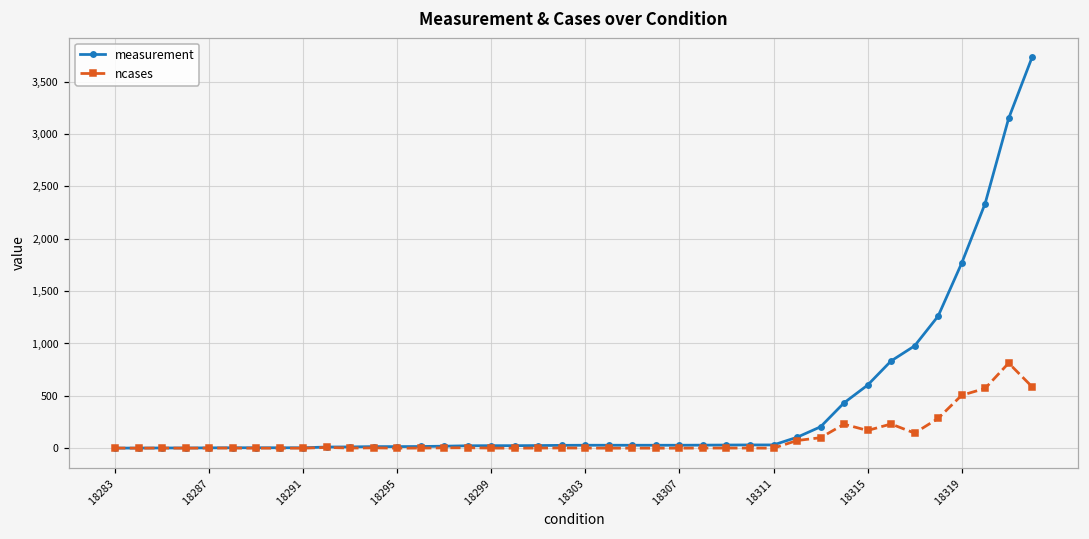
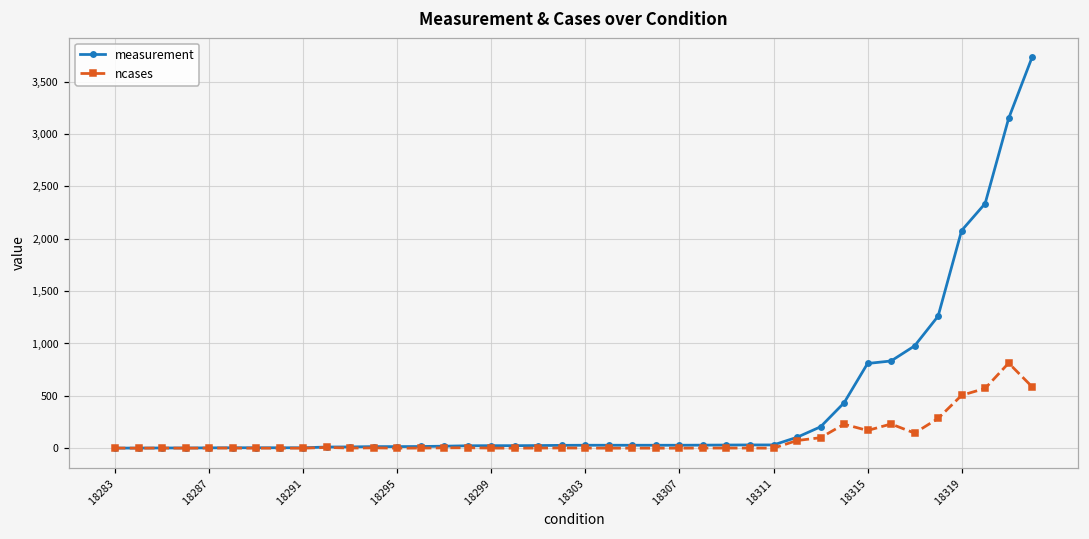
measurement, 18315: 600 -> 800
measurement, 18319: 1,800 -> 2,100
